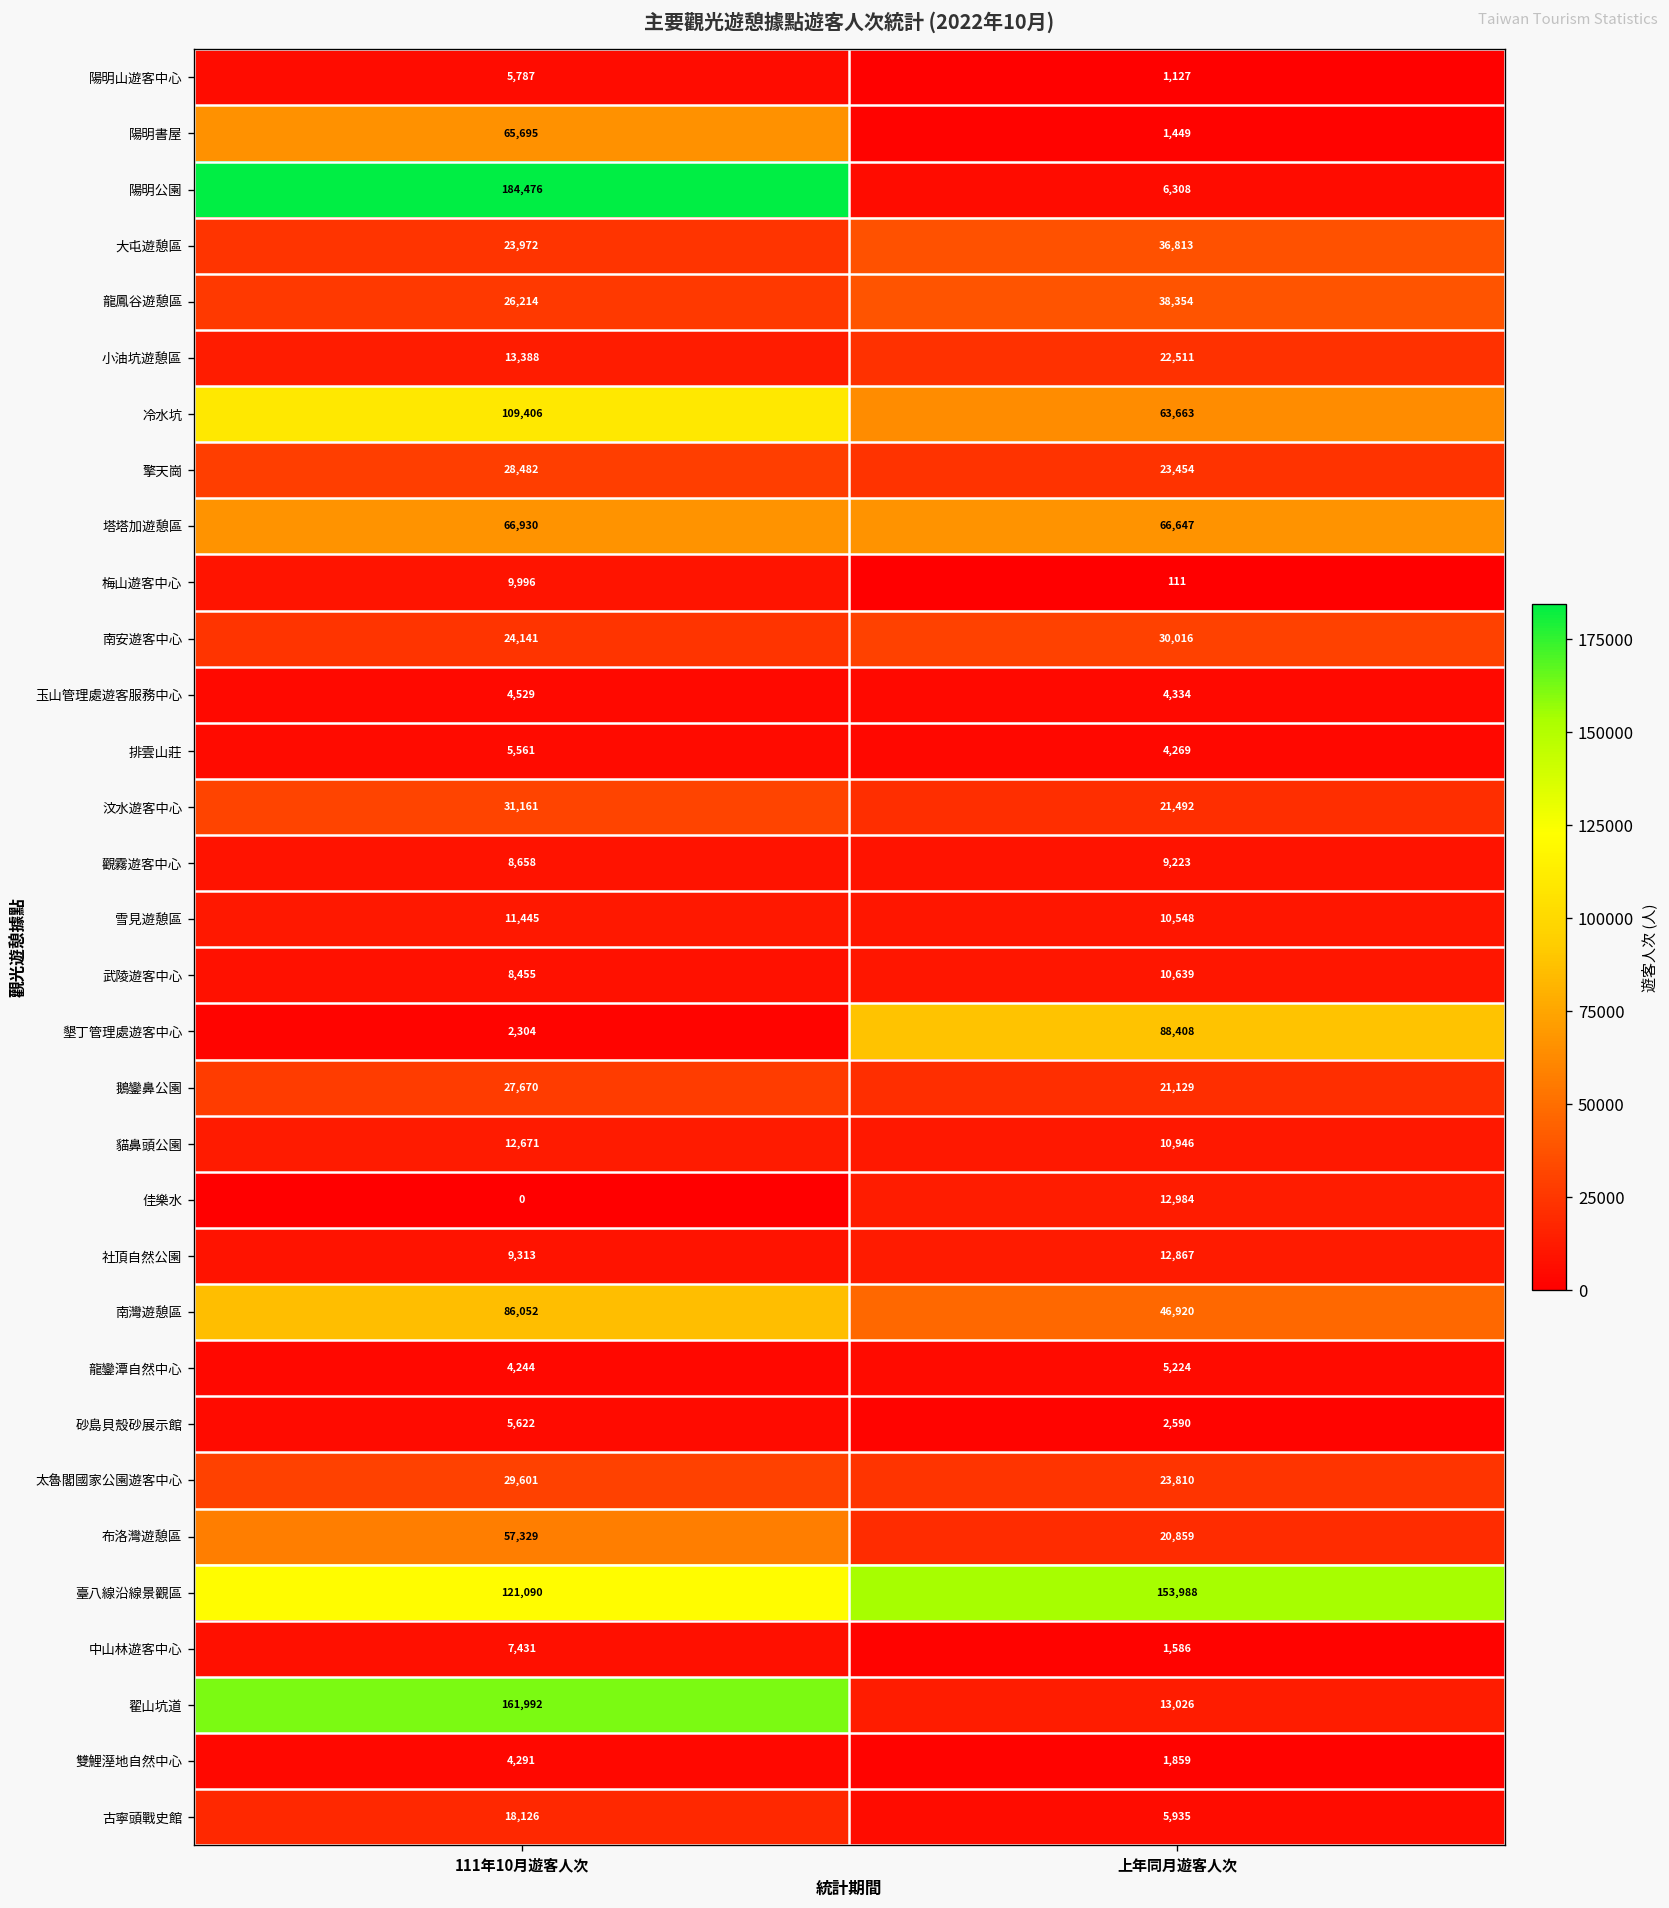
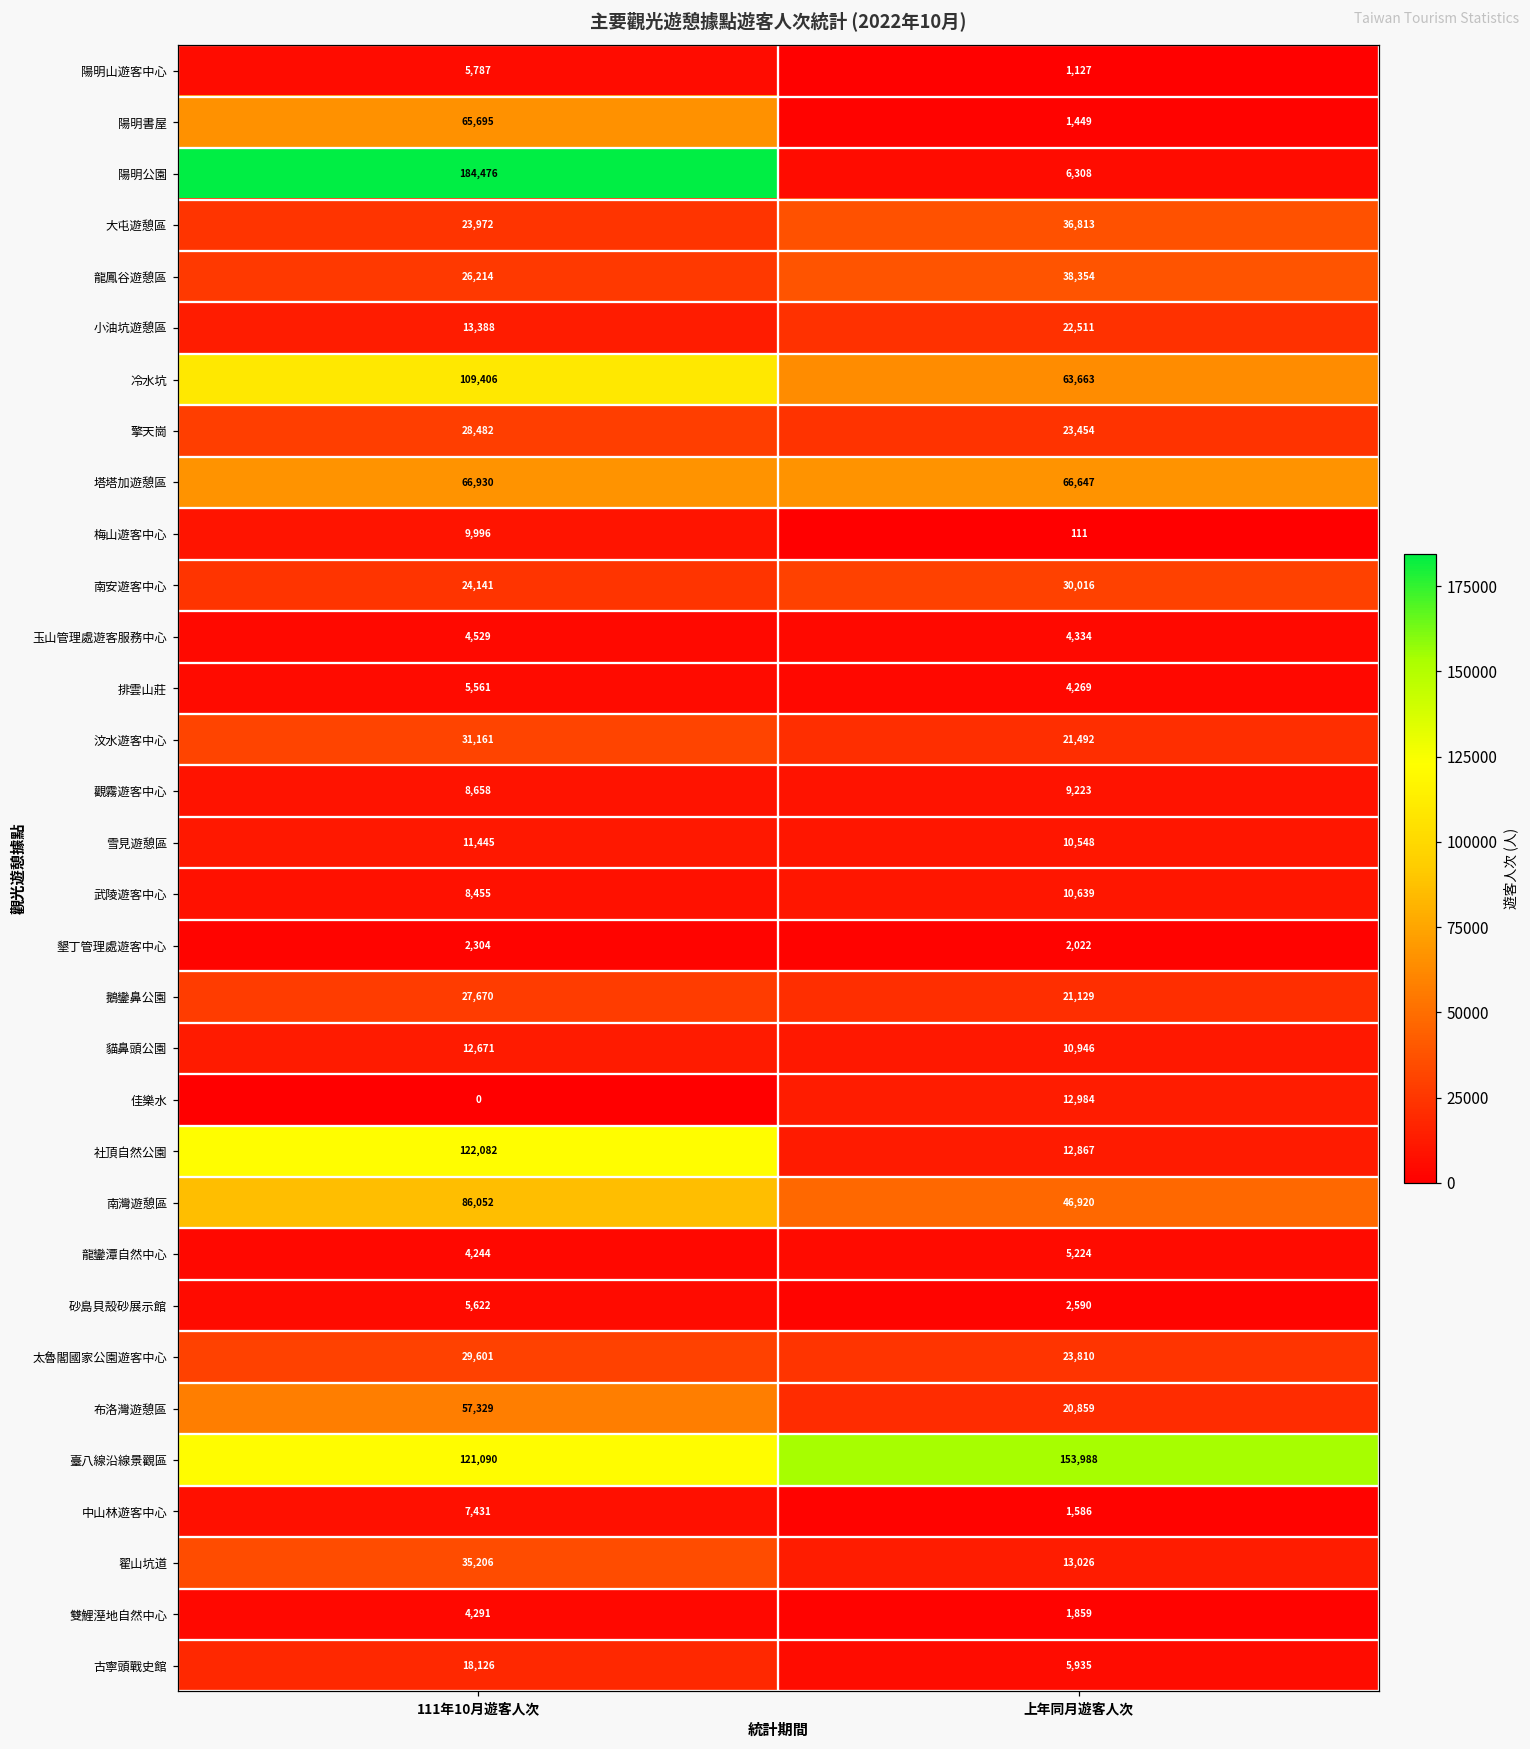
墾丁管理處遊客中心, 上年同月遊客人次: 88,408 -> 2,022
社頂自然公園, 111年10月遊客人次: 9,313 -> 122,082
翟山坑道, 111年10月遊客人次: 161,992 -> 35,206
